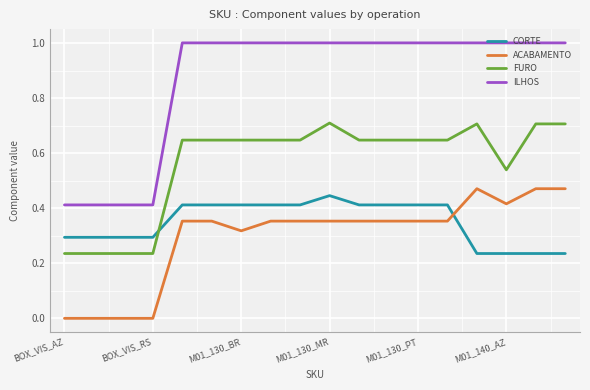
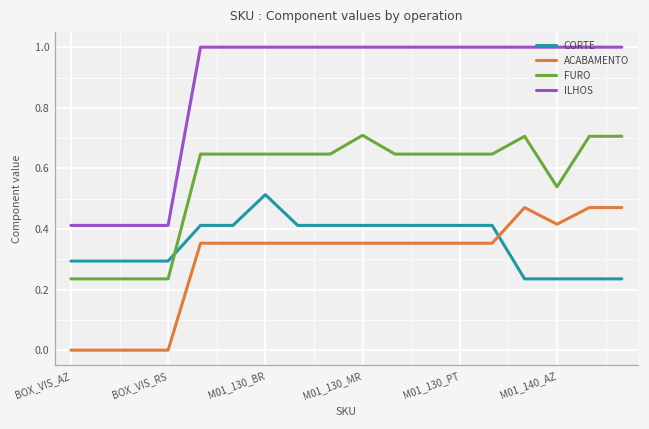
CORTE, M01_130_BR: 0.41 -> 0.51
ACABAMENTO, M01_130_BR: 0.32 -> 0.35
CORTE, M01_130_MR: 0.45 -> 0.41
